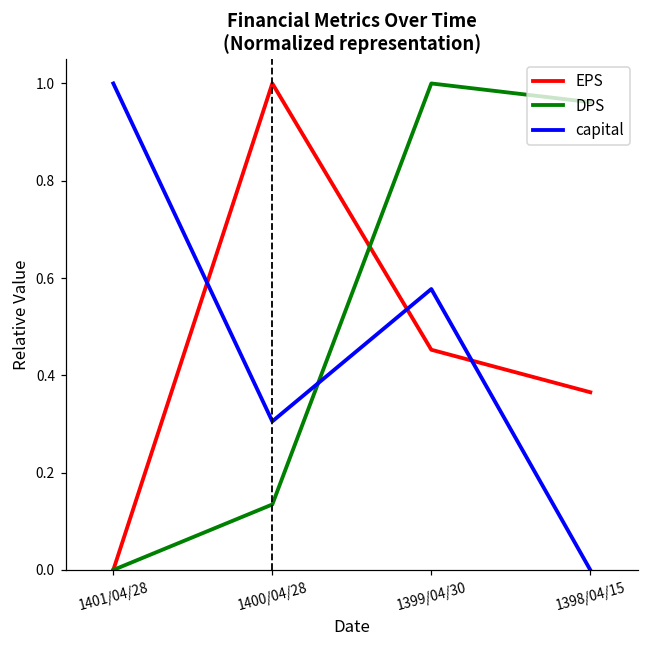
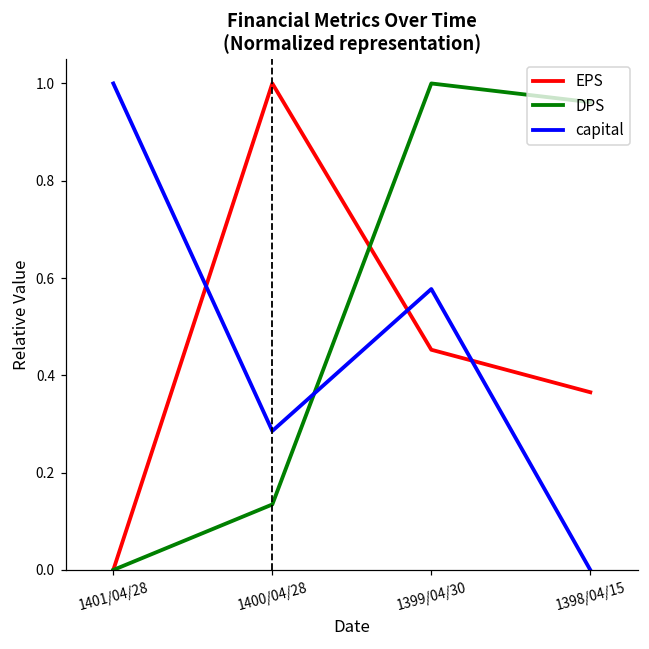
capital, 1400/04/28: 0.31 -> 0.29
